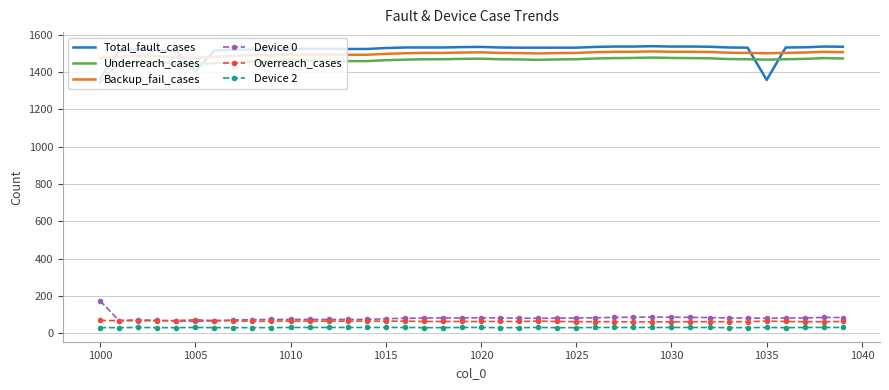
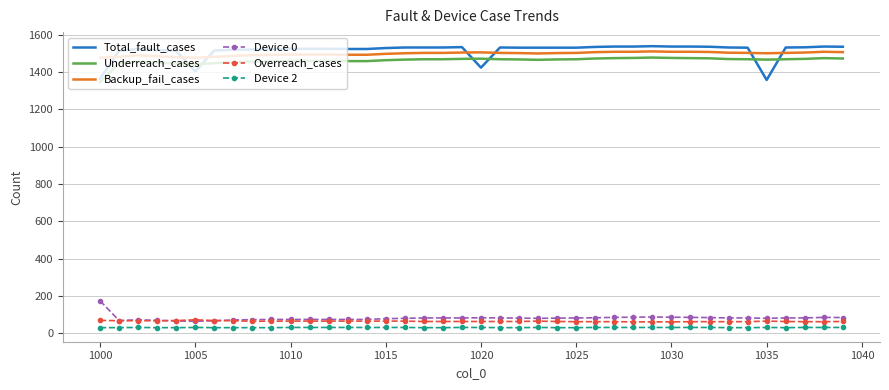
Total_fault_cases, 1020: 1530 -> 1420
